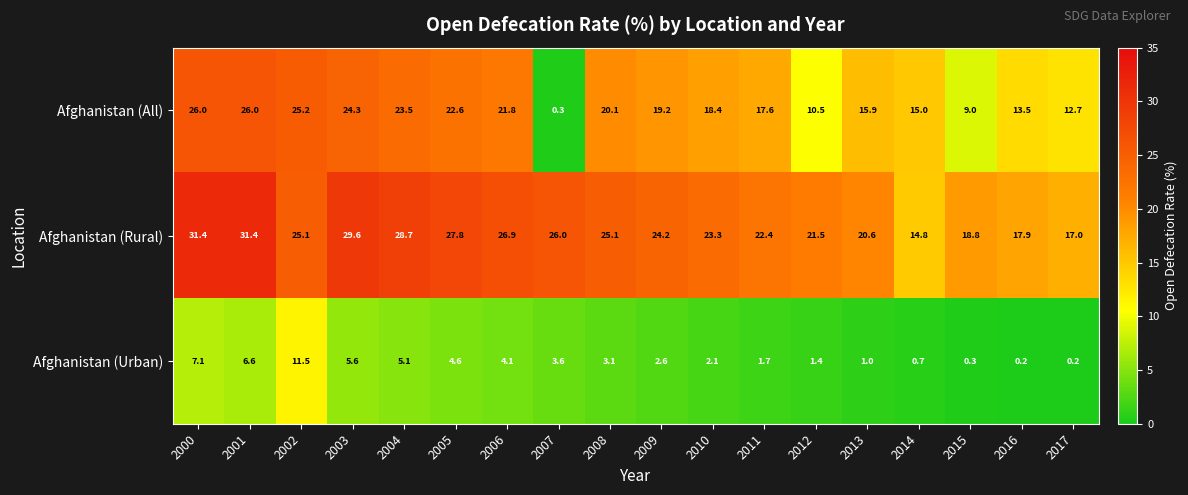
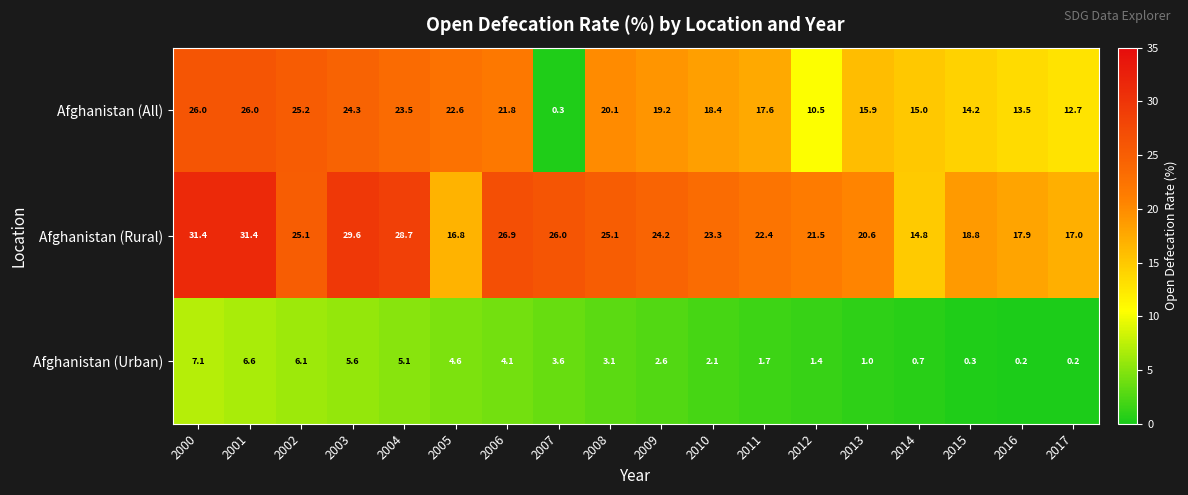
Afghanistan (All), 2015: 9.0 -> 14.2
Afghanistan (Rural), 2005: 27.8 -> 16.8
Afghanistan (Urban), 2002: 11.5 -> 6.1
